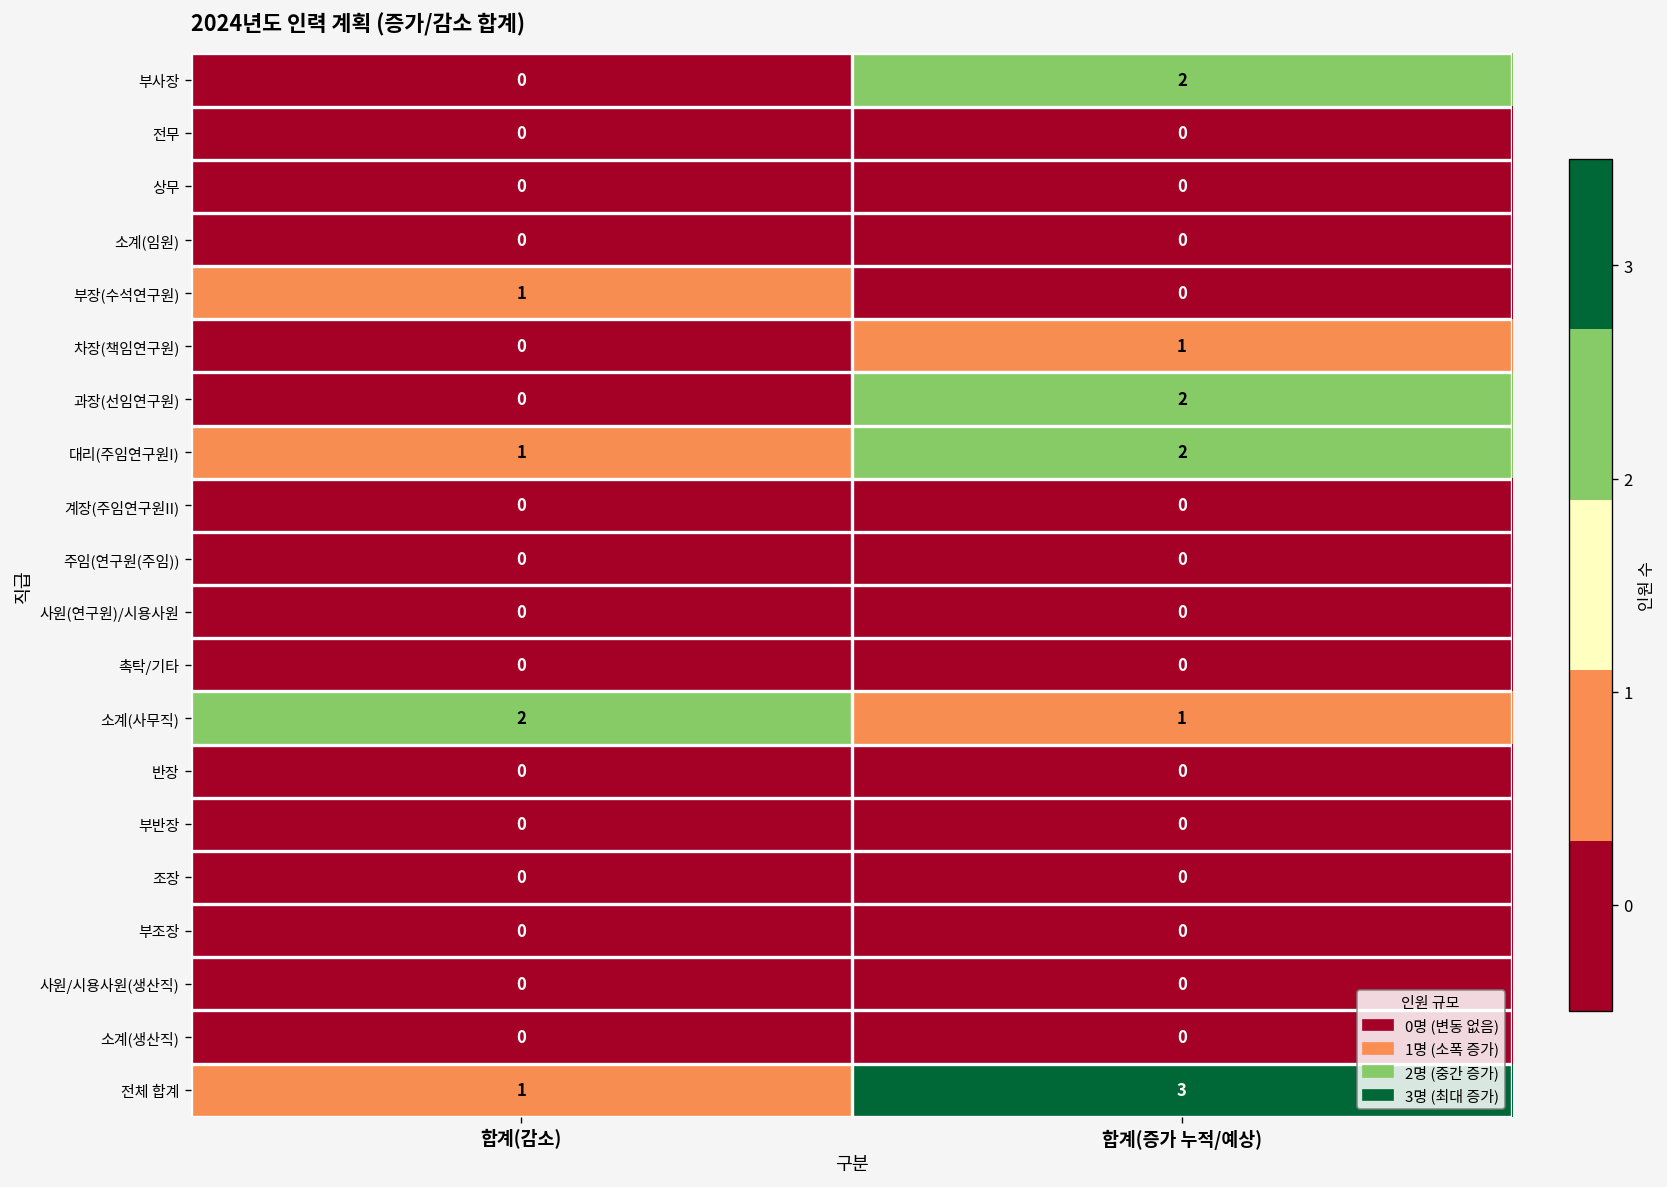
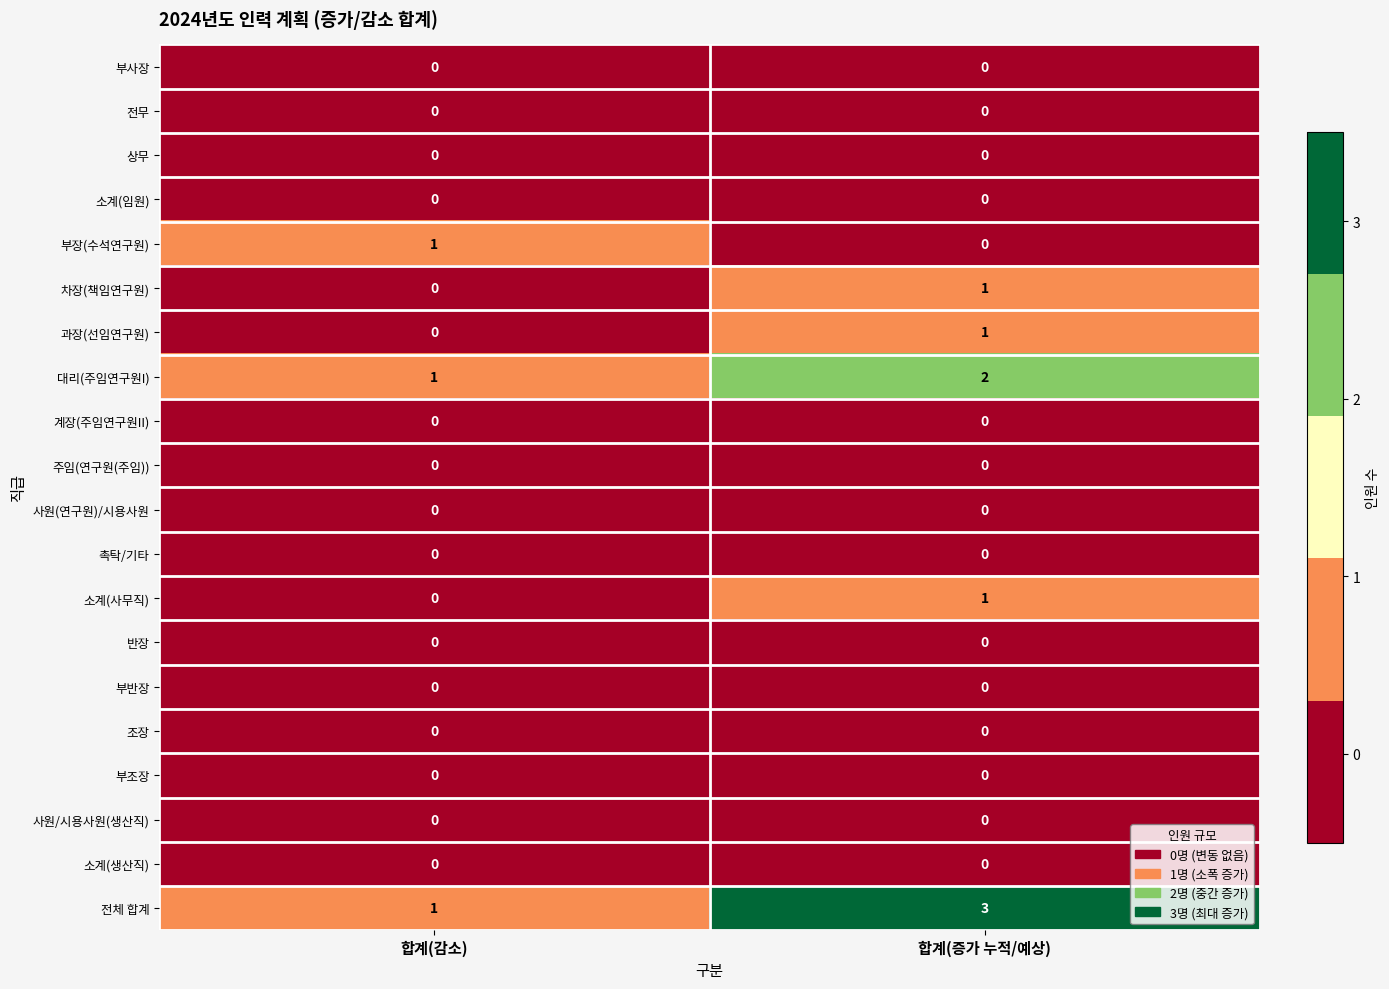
부사장, 합계(증가 누적/예상): 2 -> 0
과장(선임연구원), 합계(증가 누적/예상): 2 -> 1
소계(사무직), 합계(감소): 2 -> 0
